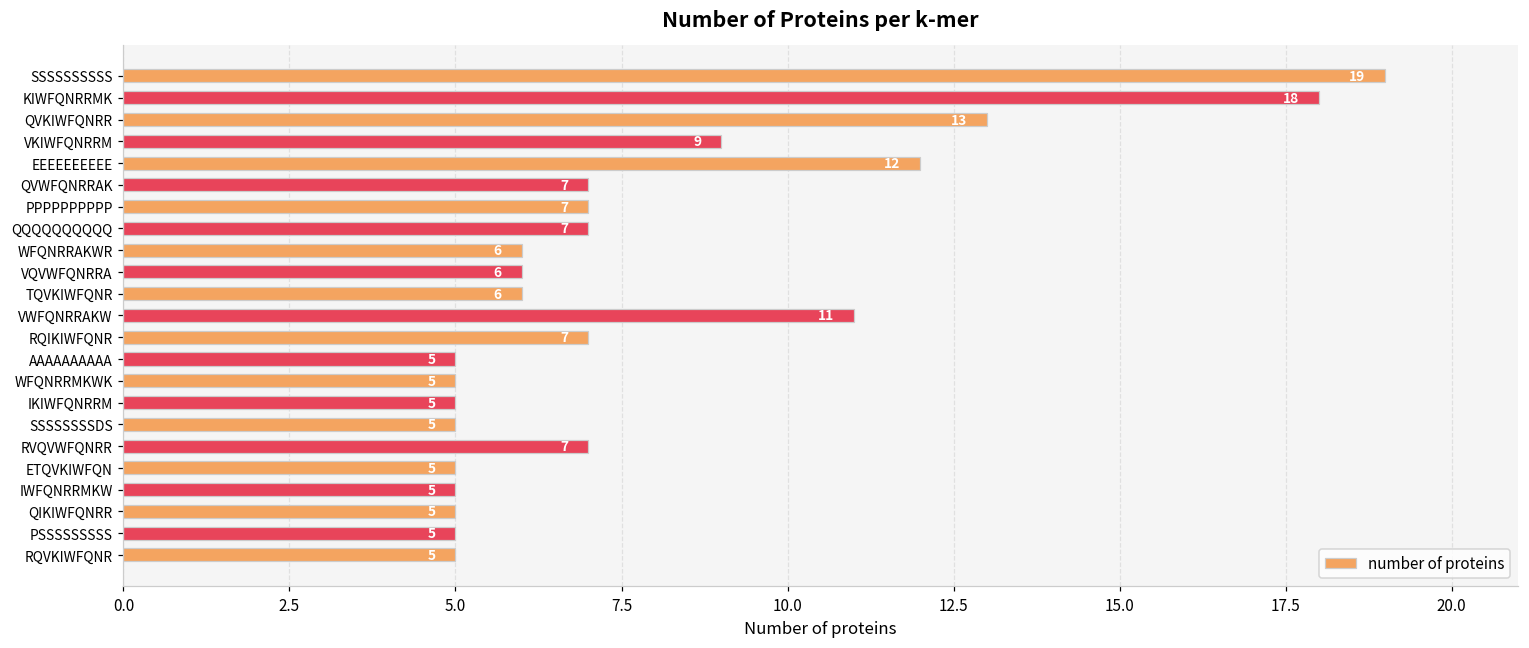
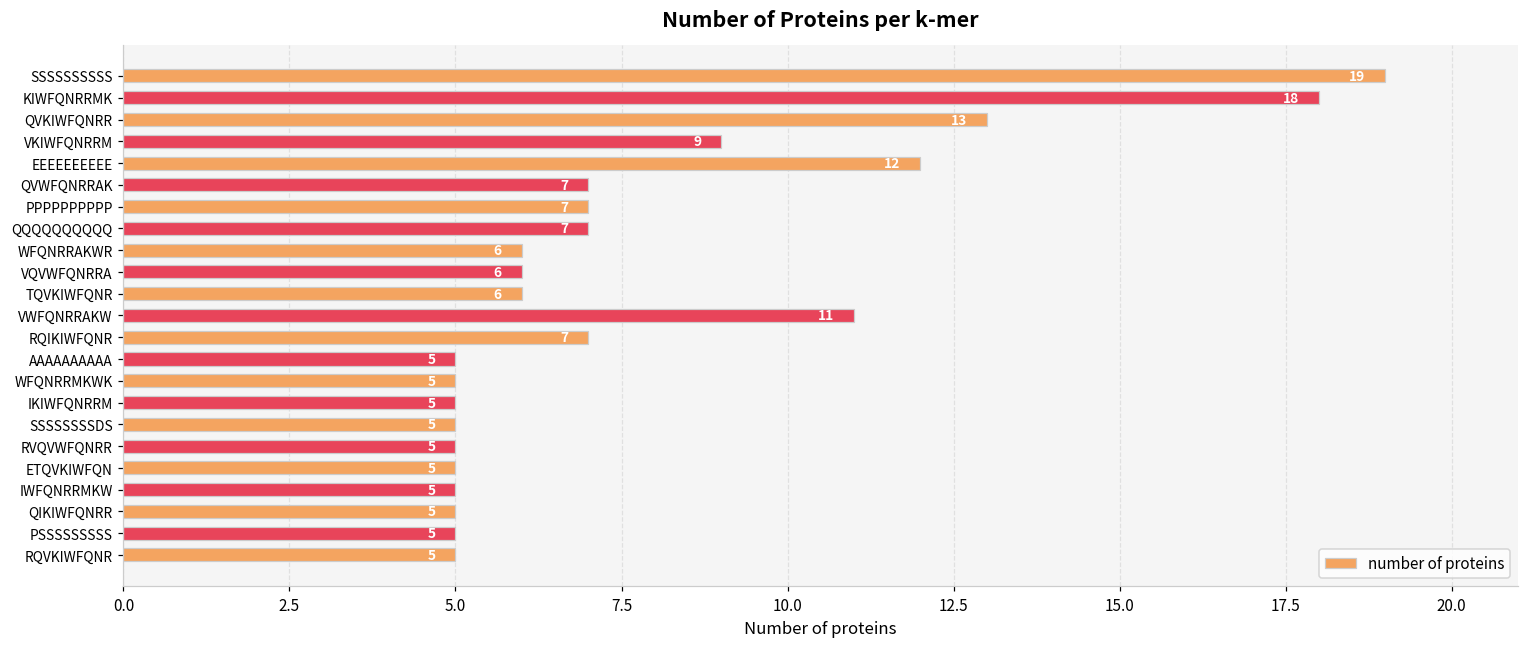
RVQVWFQNRR: 7 -> 5
